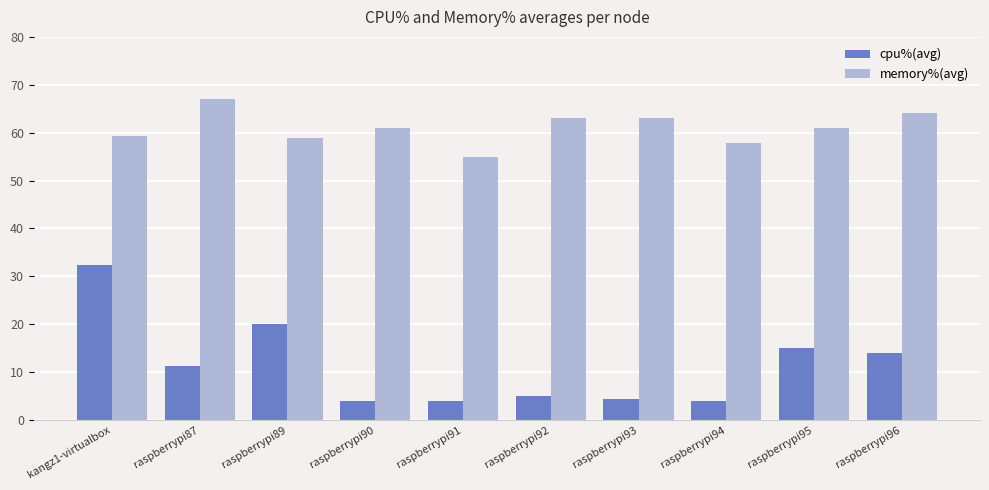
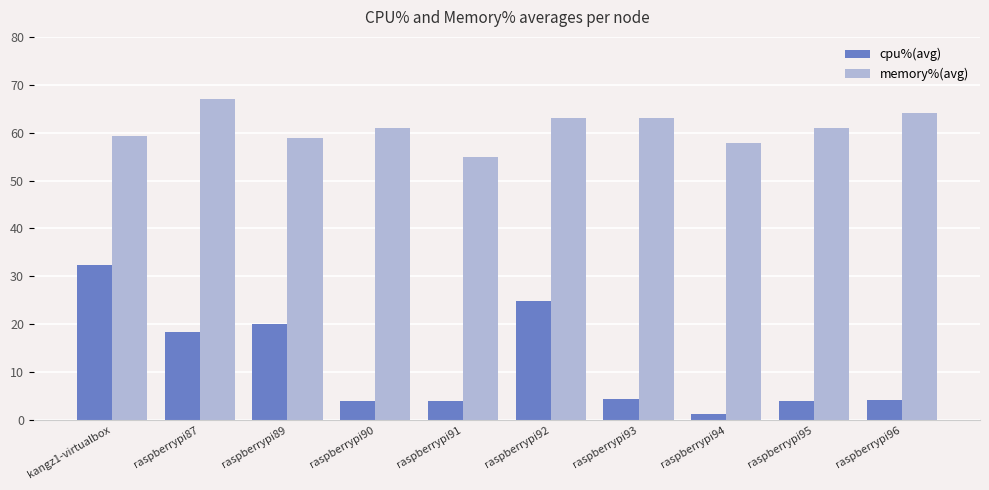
cpu%(avg), raspberrypi87: 11 -> 18
cpu%(avg), raspberrypi92: 5 -> 25
cpu%(avg), raspberrypi94: 4 -> 1
cpu%(avg), raspberrypi95: 15 -> 4
cpu%(avg), raspberrypi96: 14 -> 4
